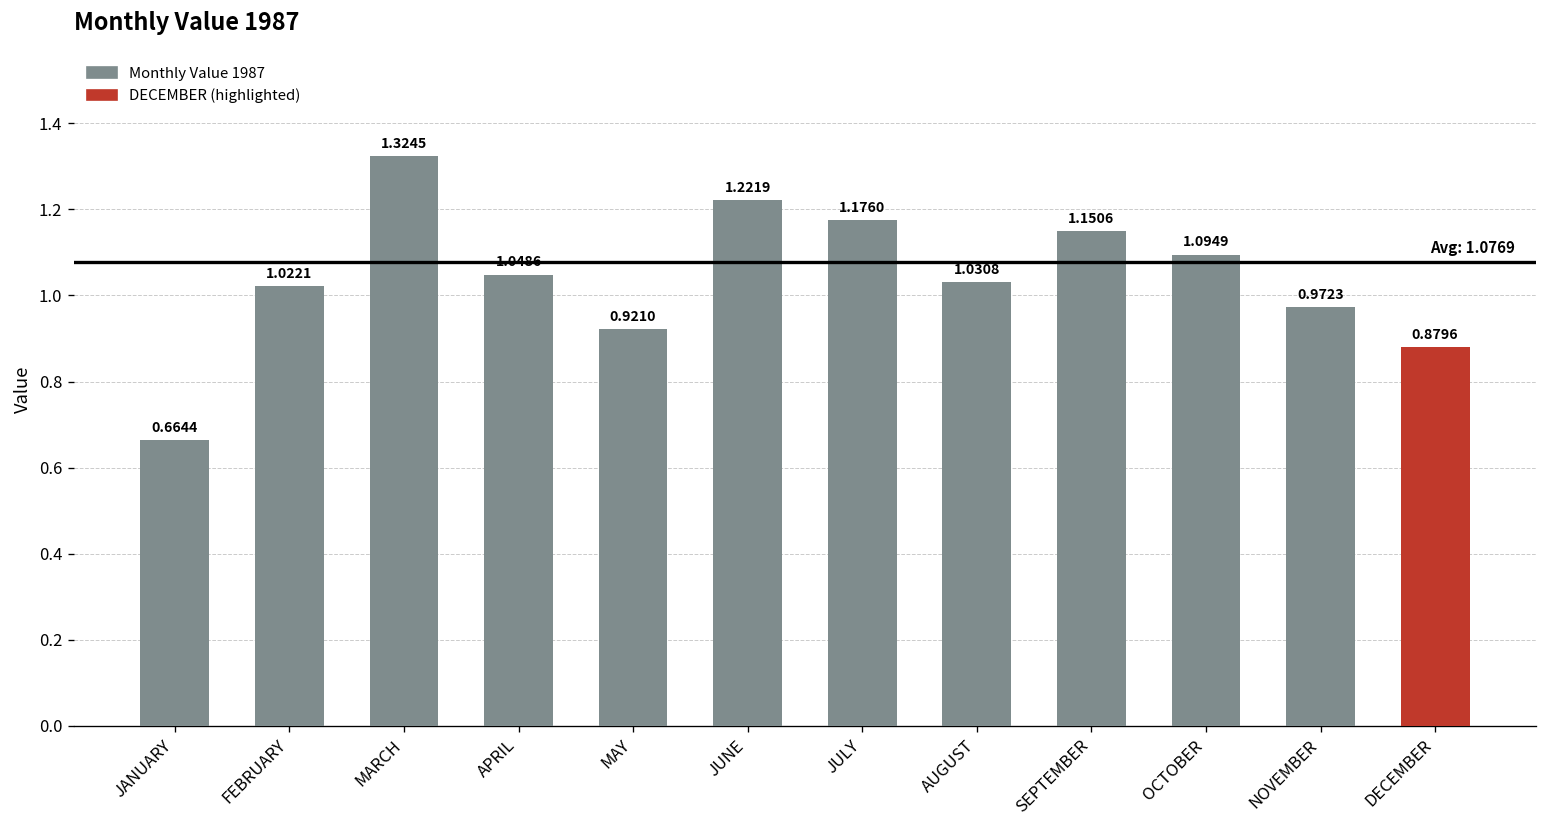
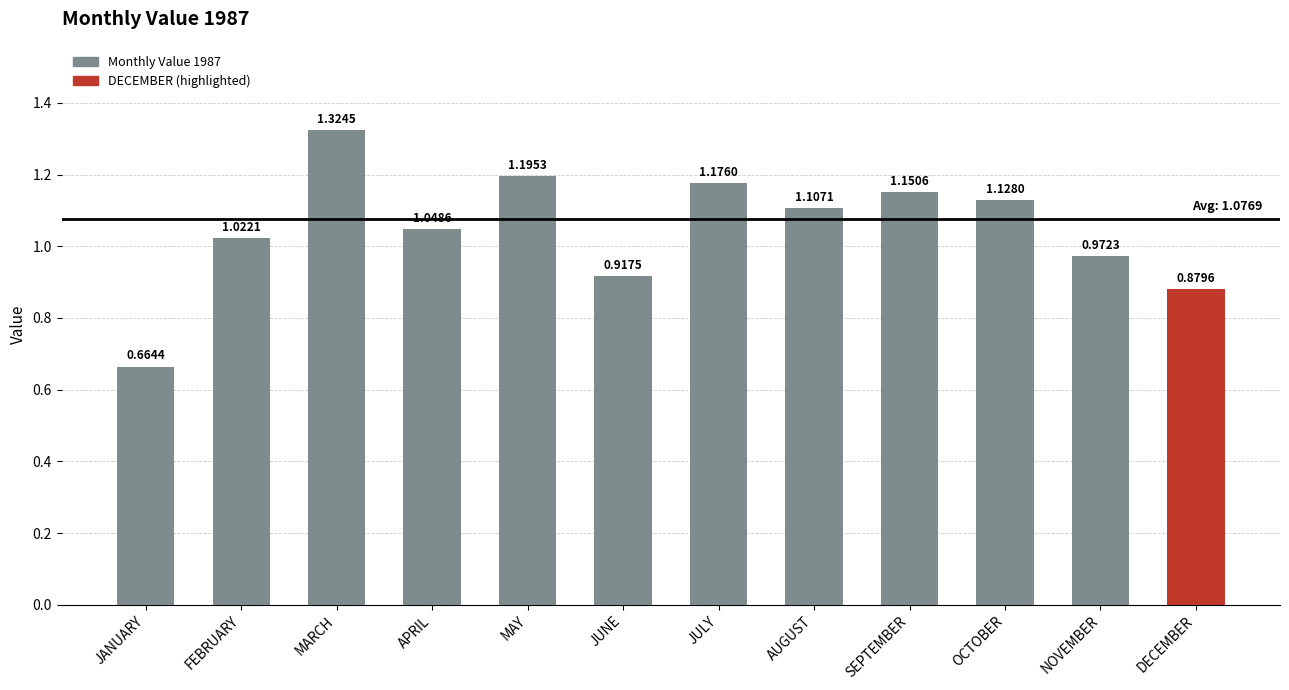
MAY: 0.9210 -> 1.1953
JUNE: 1.2219 -> 0.9175
AUGUST: 1.0308 -> 1.1071
OCTOBER: 1.0949 -> 1.1280
